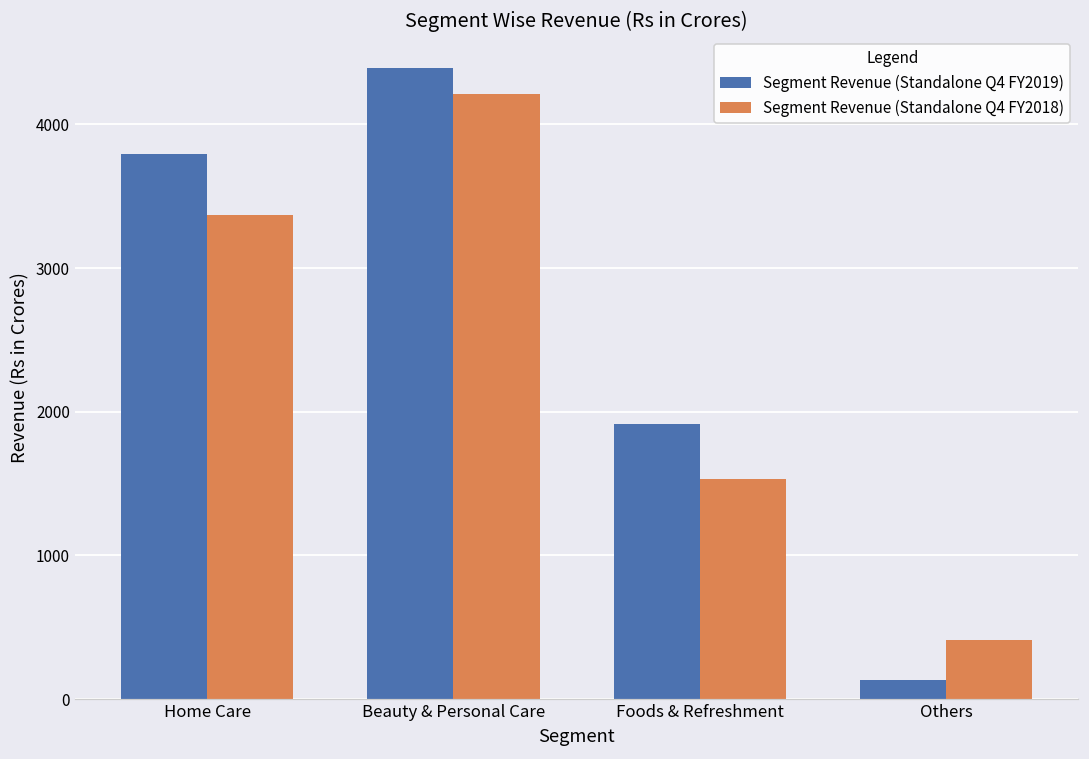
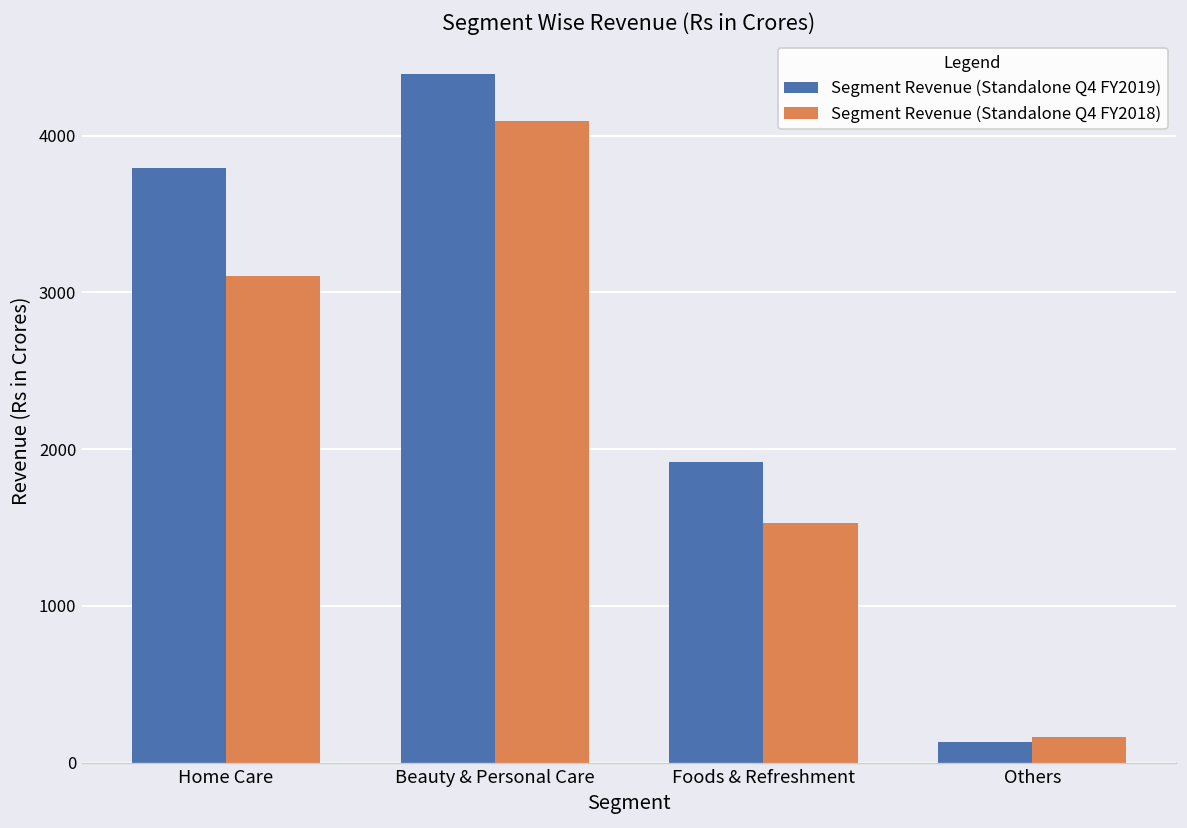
Segment Revenue (Standalone Q4 FY2018), Home Care: 3370 -> 3100
Segment Revenue (Standalone Q4 FY2018), Beauty & Personal Care: 4210 -> 4100
Segment Revenue (Standalone Q4 FY2018), Others: 410 -> 160
